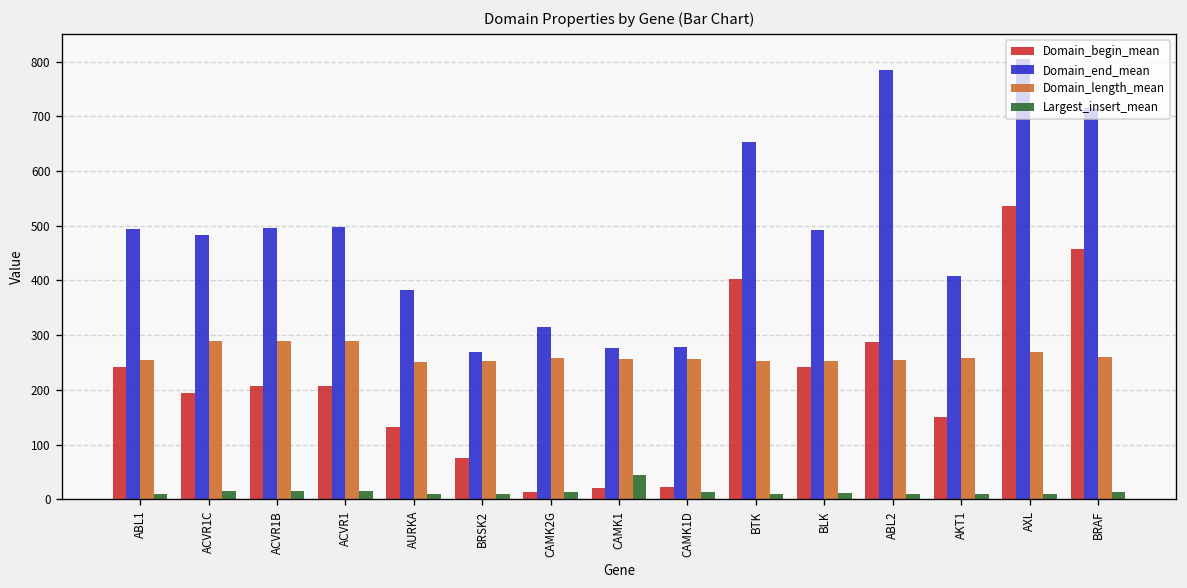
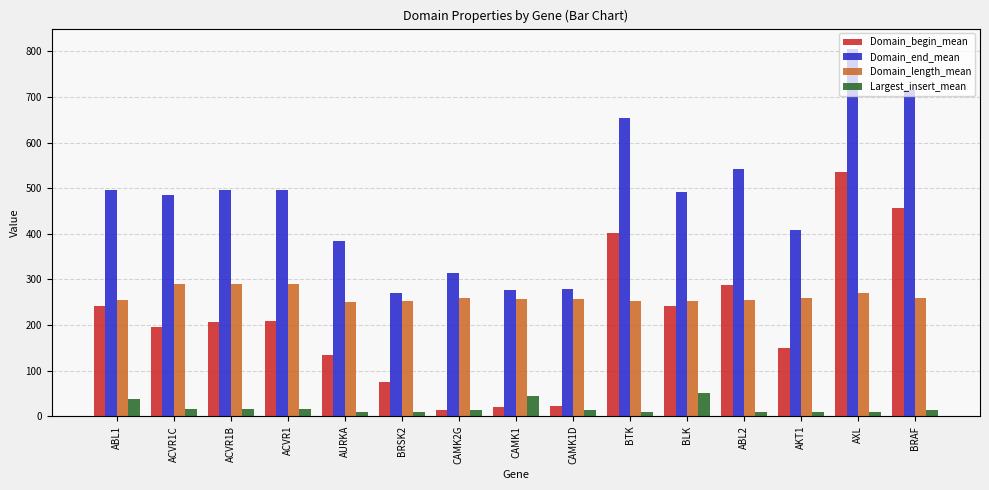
Largest_insert_mean, ABL1: 10 -> 40
Largest_insert_mean, BLK: 10 -> 50
Domain_end_mean, ABL2: 780 -> 540
